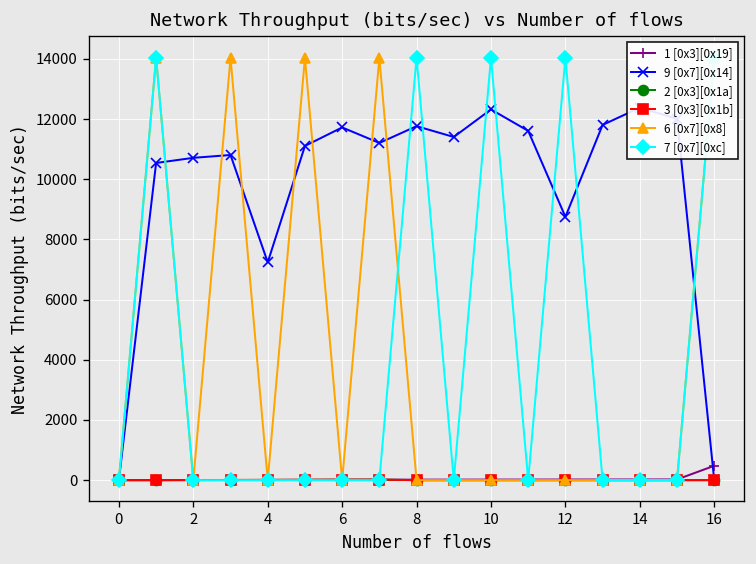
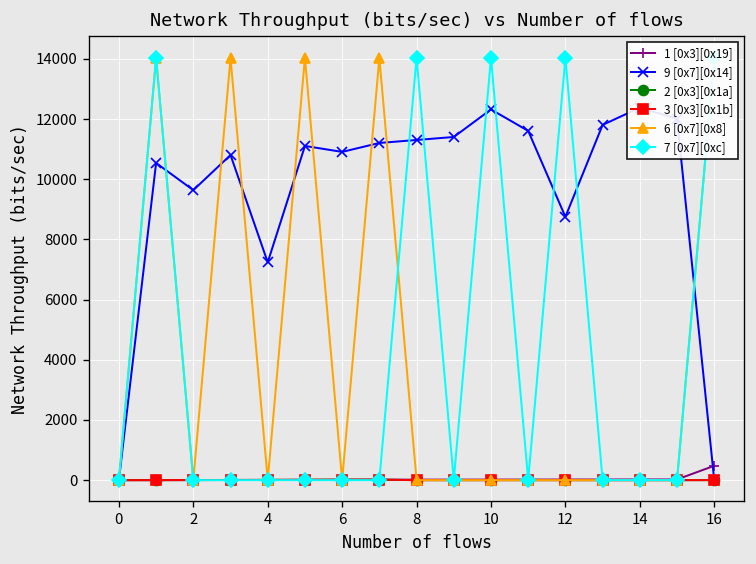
9 [0x7][0x14], 2: 10700 -> 9600
9 [0x7][0x14], 6: 11700 -> 10900
9 [0x7][0x14], 8: 11800 -> 11300
